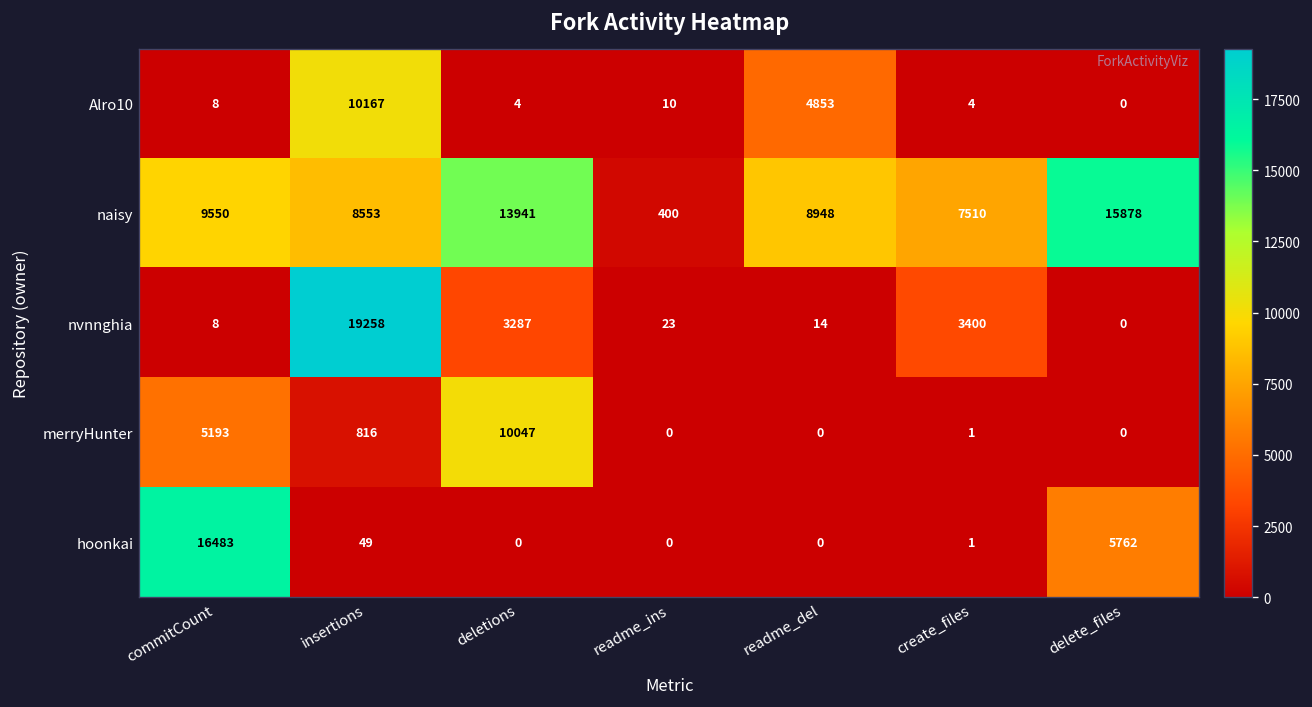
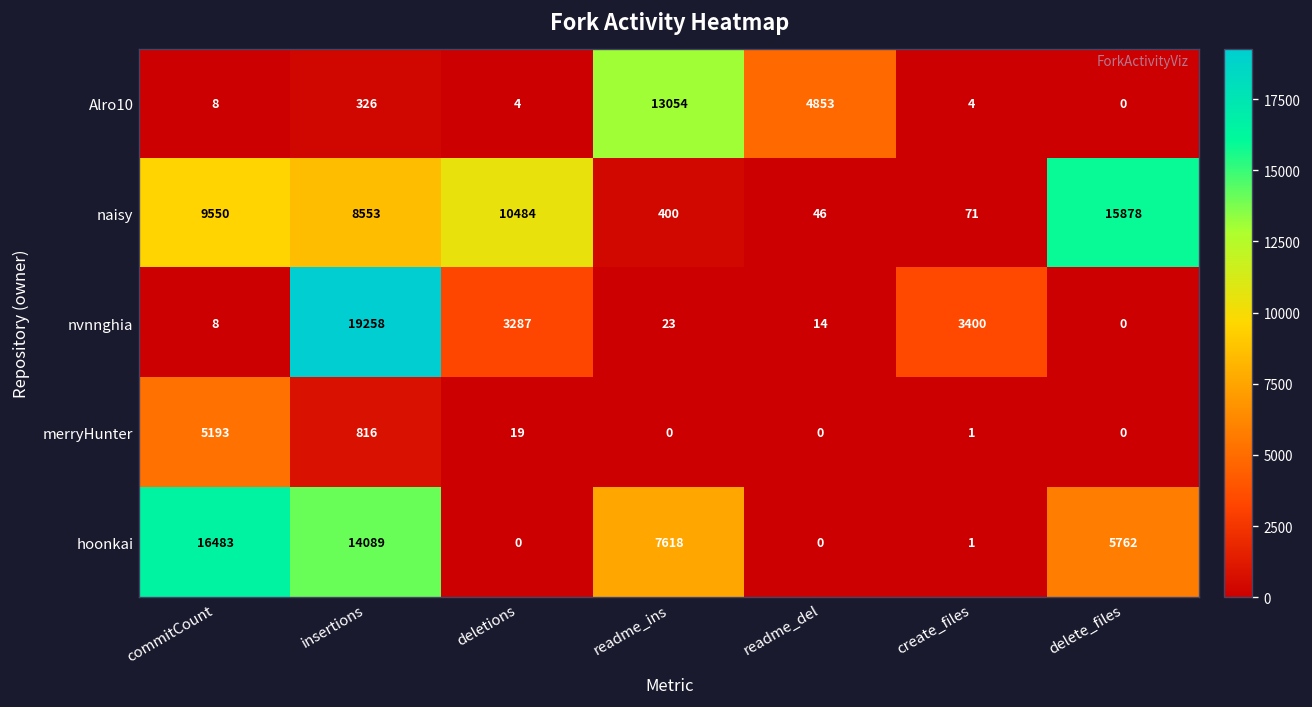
Alro10, insertions: 10167 -> 326
Alro10, readme_ins: 10 -> 13054
naisy, deletions: 13941 -> 10484
naisy, readme_del: 8948 -> 46
naisy, create_files: 7510 -> 71
merryHunter, deletions: 10047 -> 19
hoonkai, insertions: 49 -> 14089
hoonkai, readme_ins: 0 -> 7618
